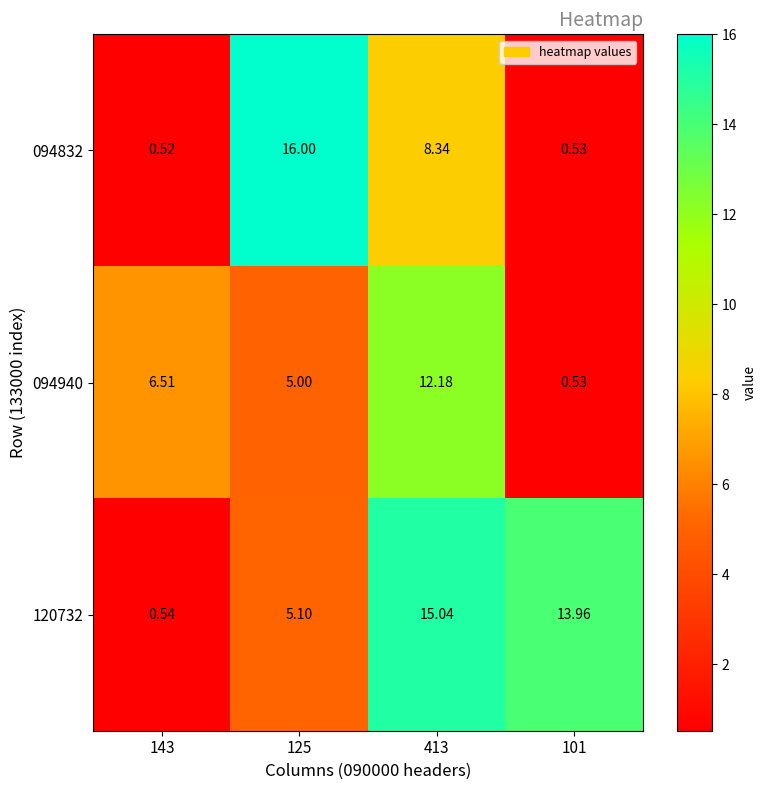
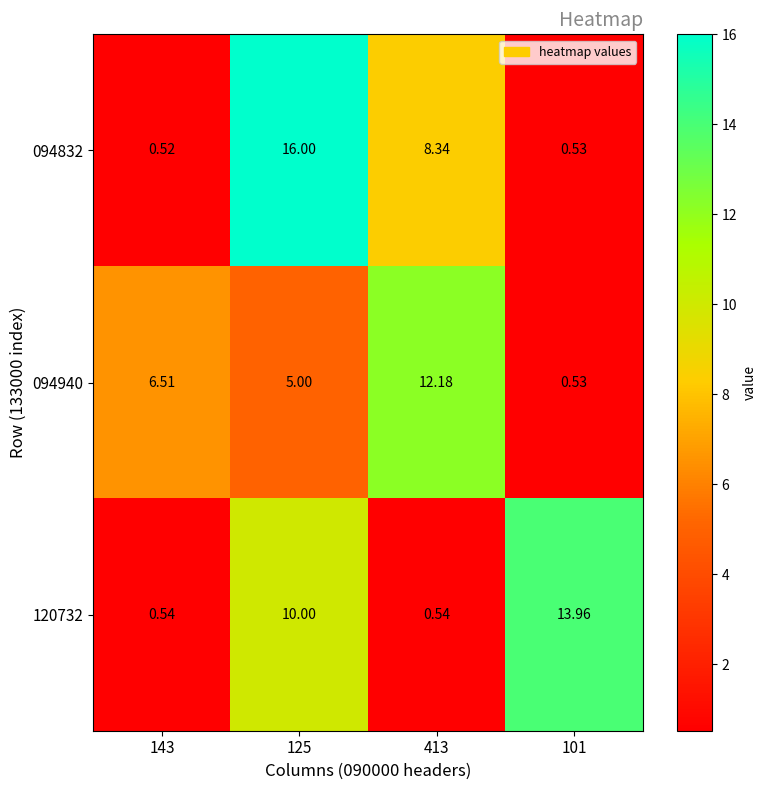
120732, 125: 5.10 -> 10.00
120732, 413: 15.04 -> 0.54
